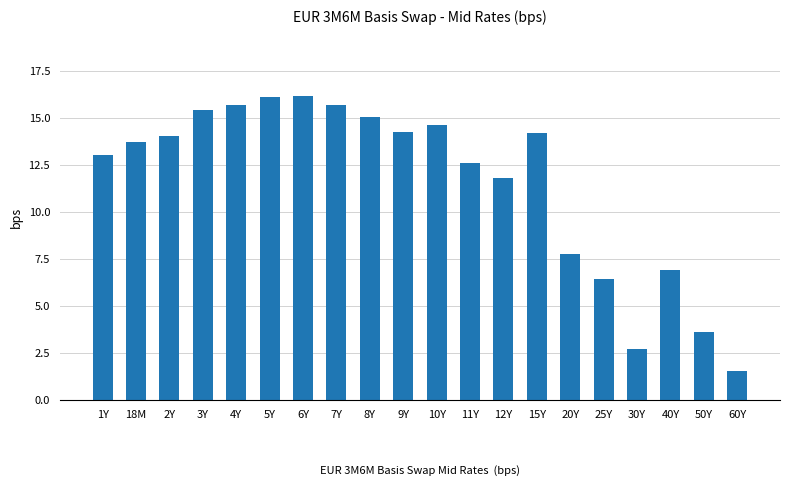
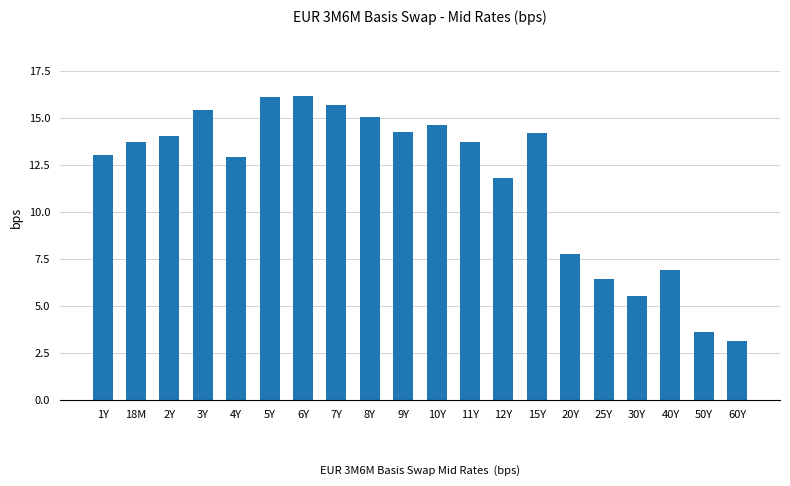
4Y: 15.7 -> 12.9
11Y: 12.6 -> 13.7
30Y: 2.7 -> 5.5
60Y: 1.5 -> 3.1
